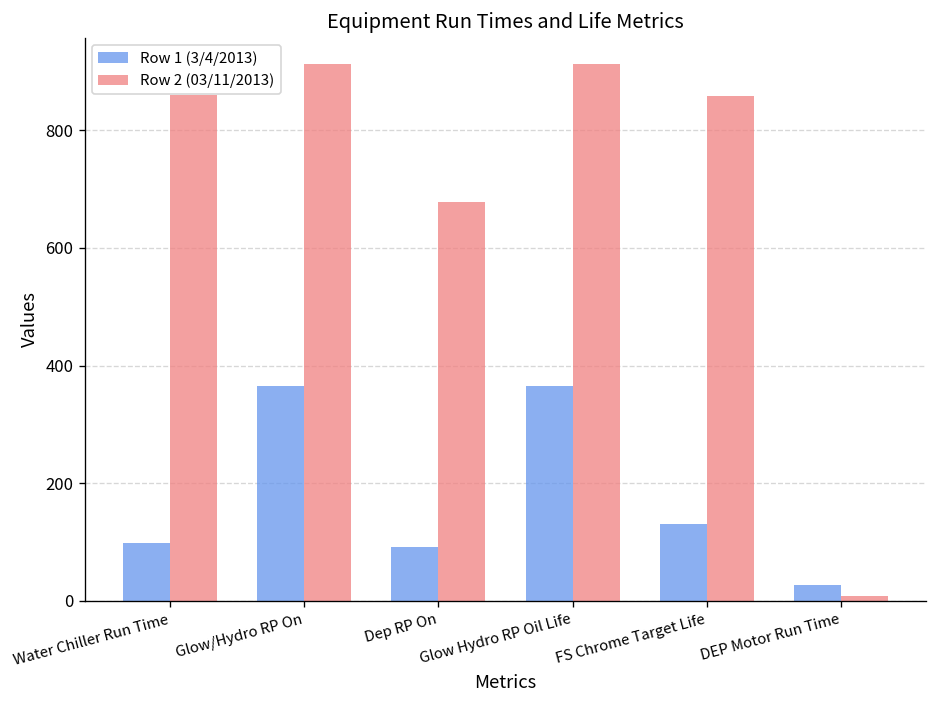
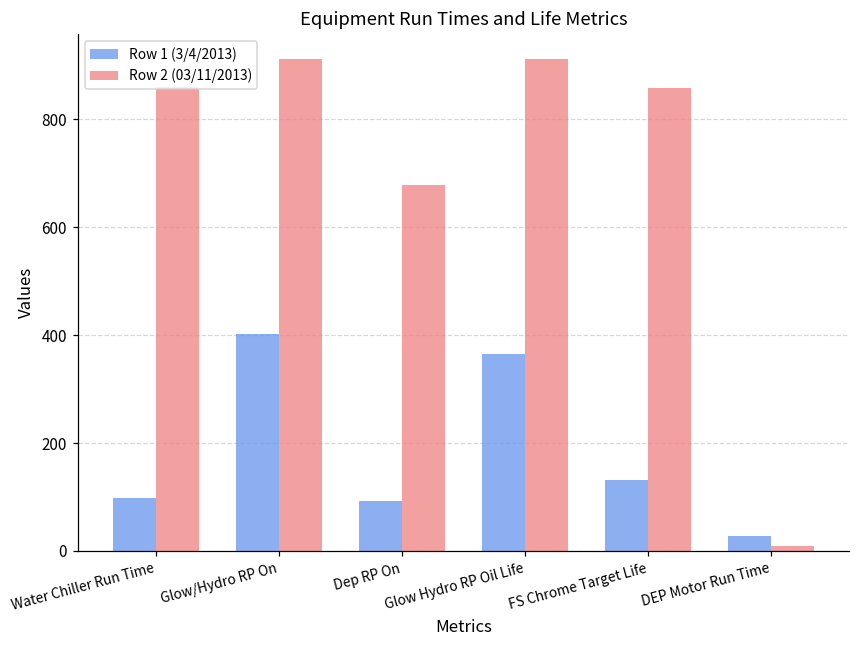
Row 1 (3/4/2013), Glow/Hydro RP On: 370 -> 400
